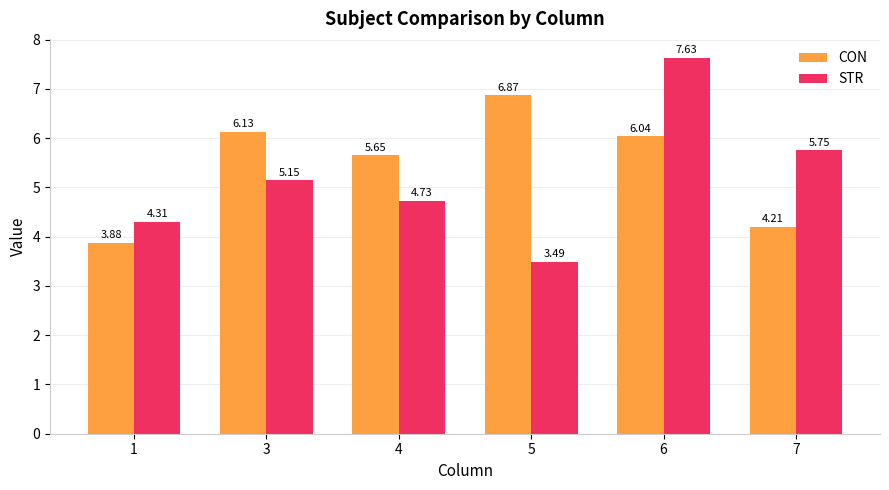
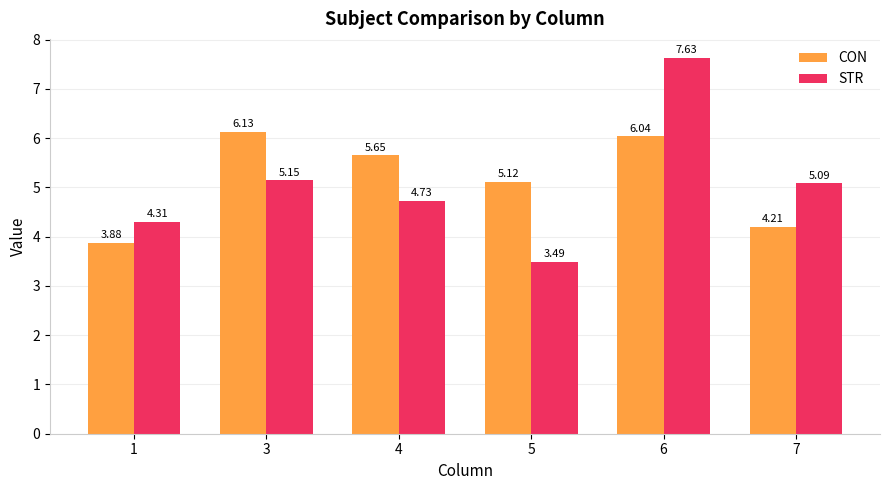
CON, 5: 6.87 -> 5.12
STR, 7: 5.75 -> 5.09
